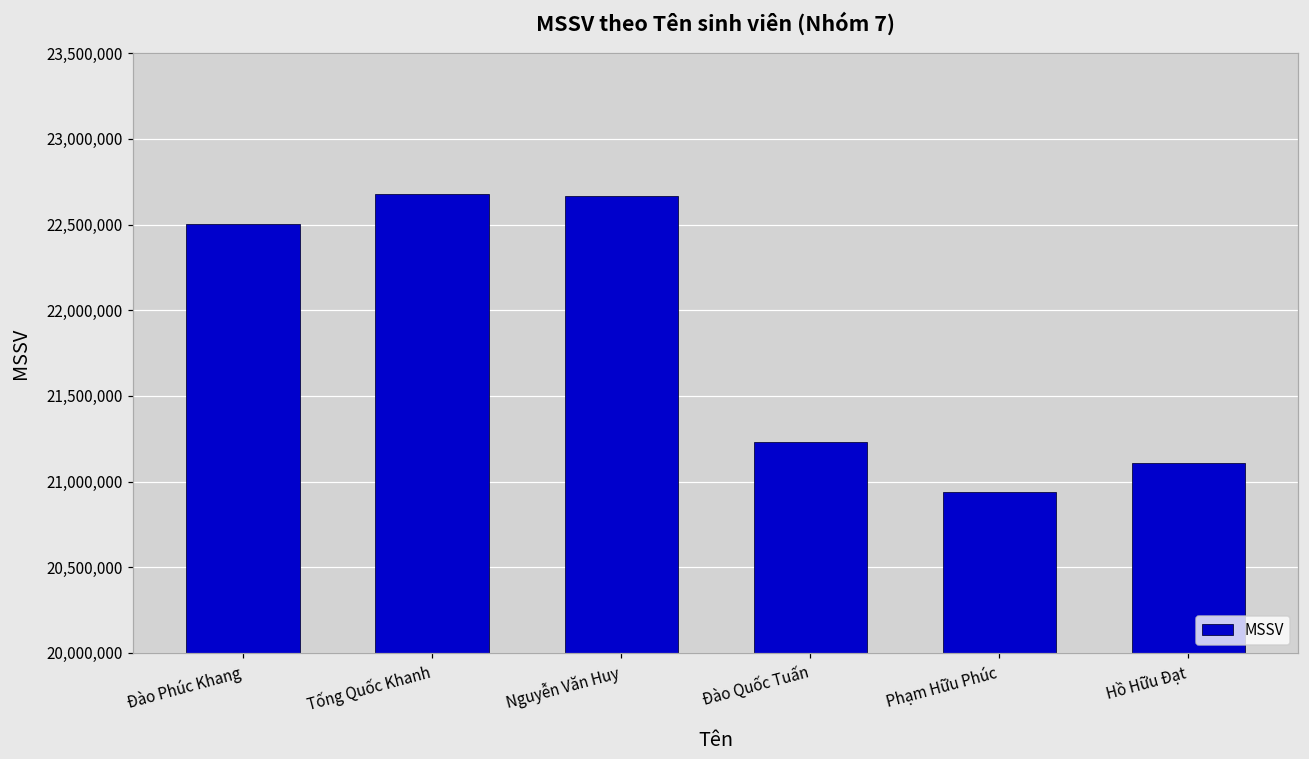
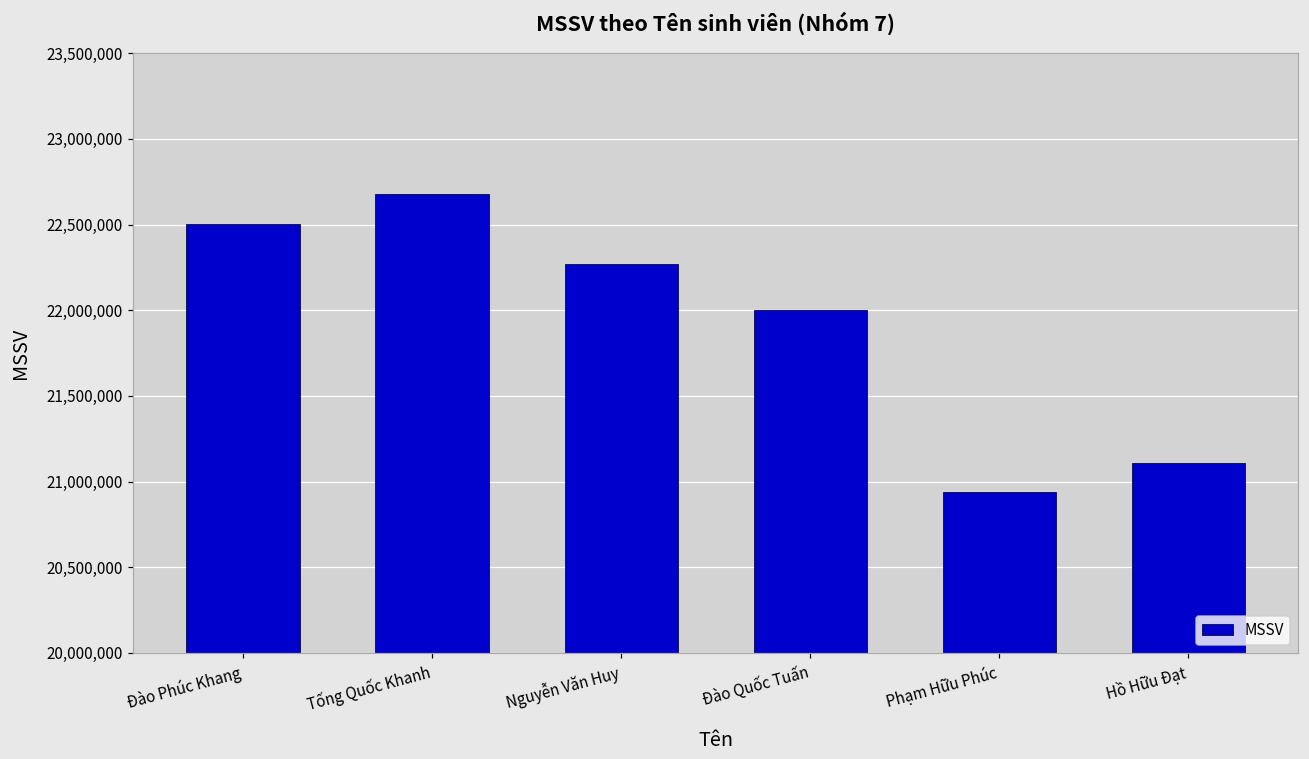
Nguyễn Văn Huy: 22,670,000 -> 22,270,000
Đào Quốc Tuấn: 21,230,000 -> 22,000,000
